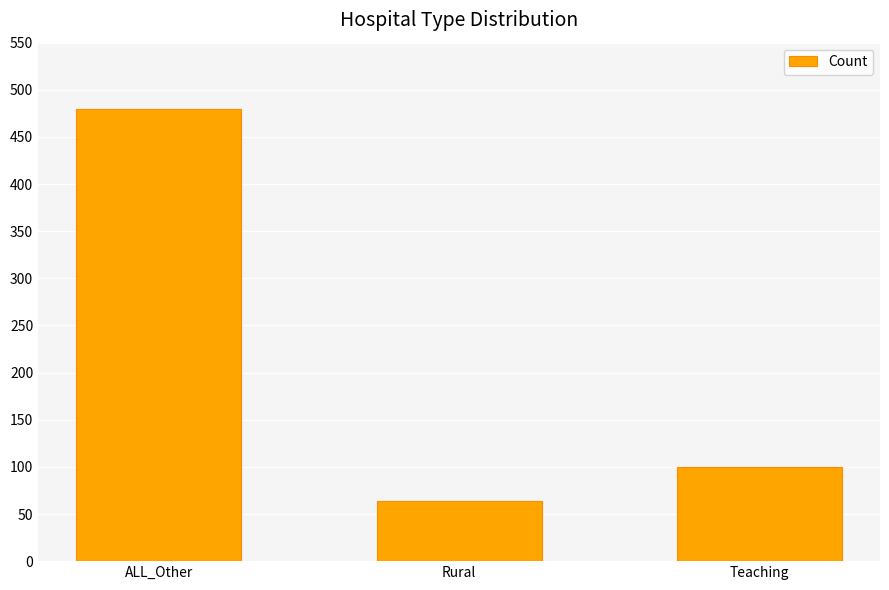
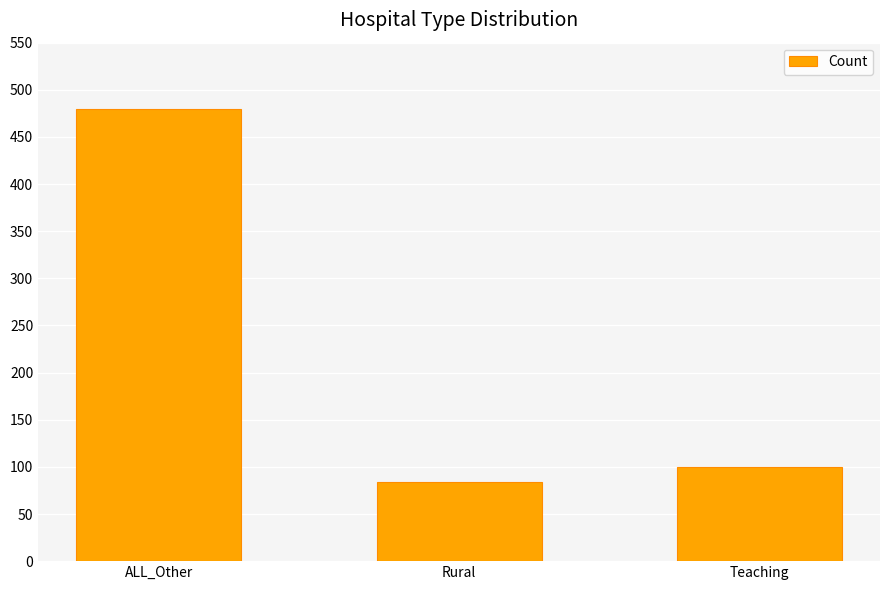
Rural: 60 -> 80
